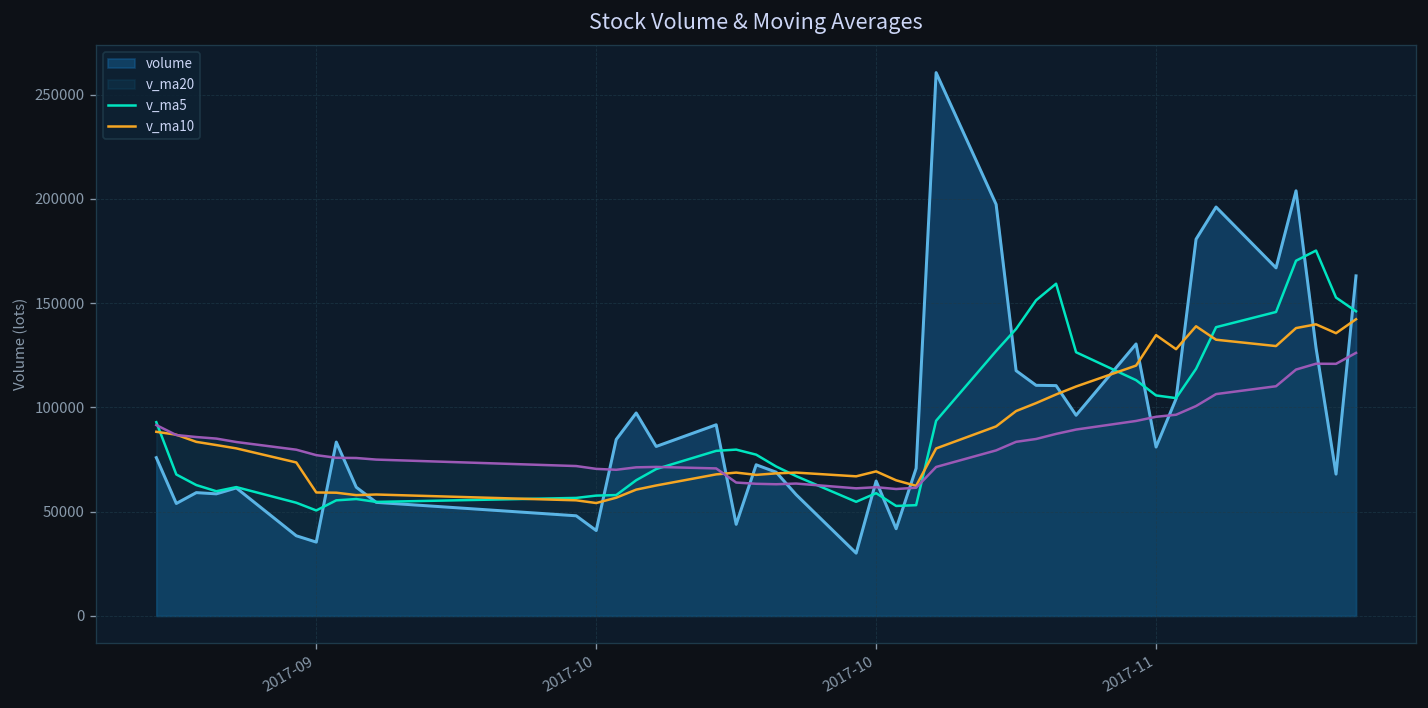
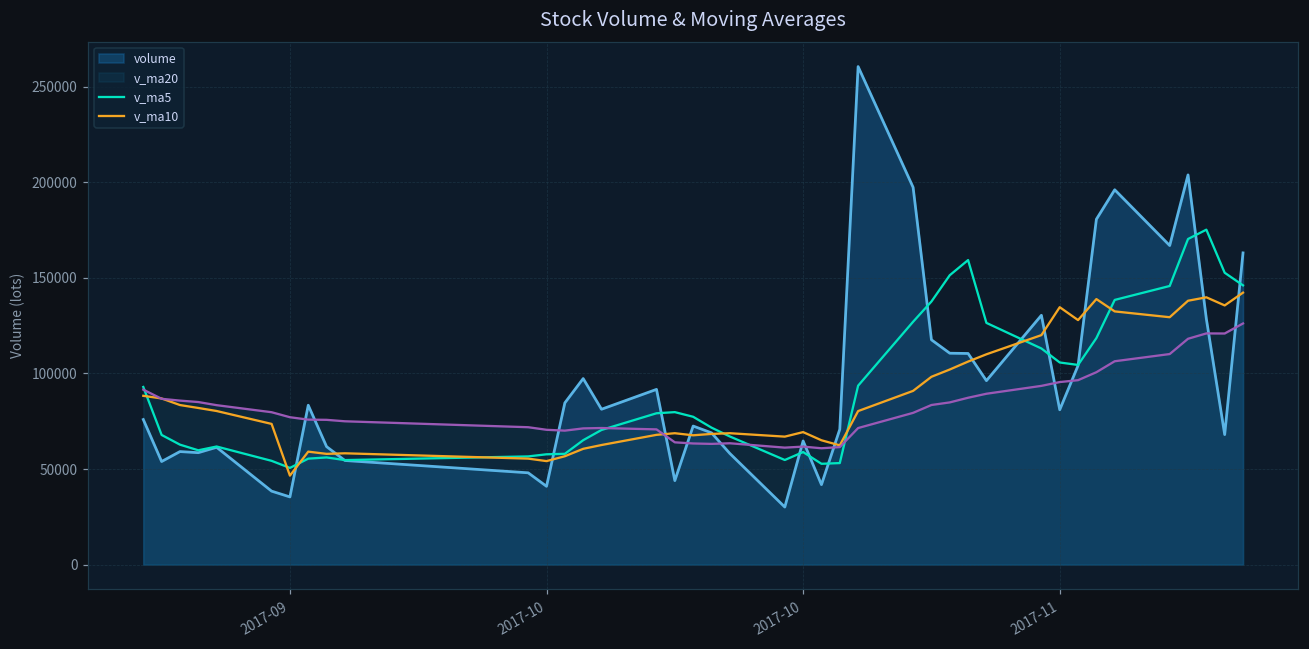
v_ma10, 2017-09: 59000 -> 47000
